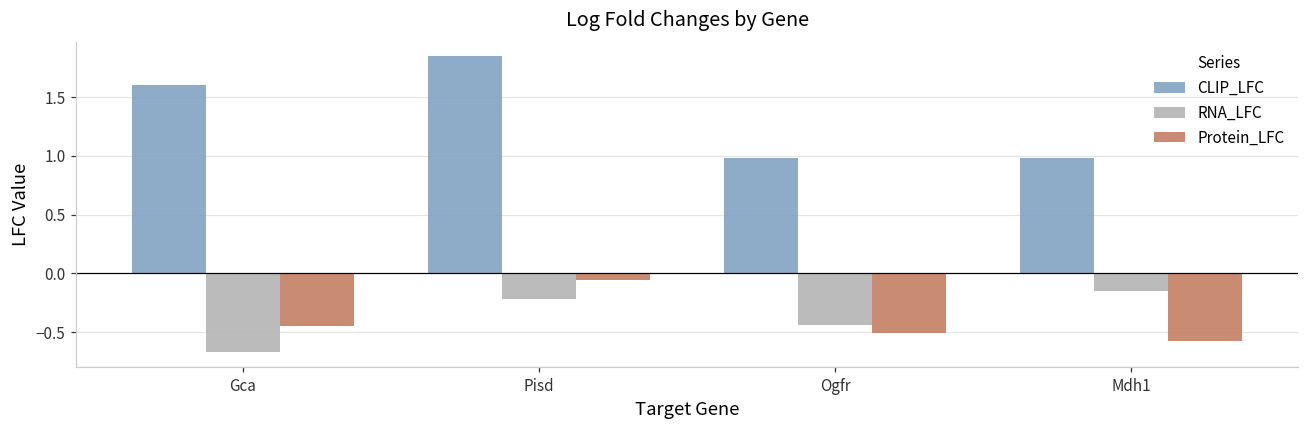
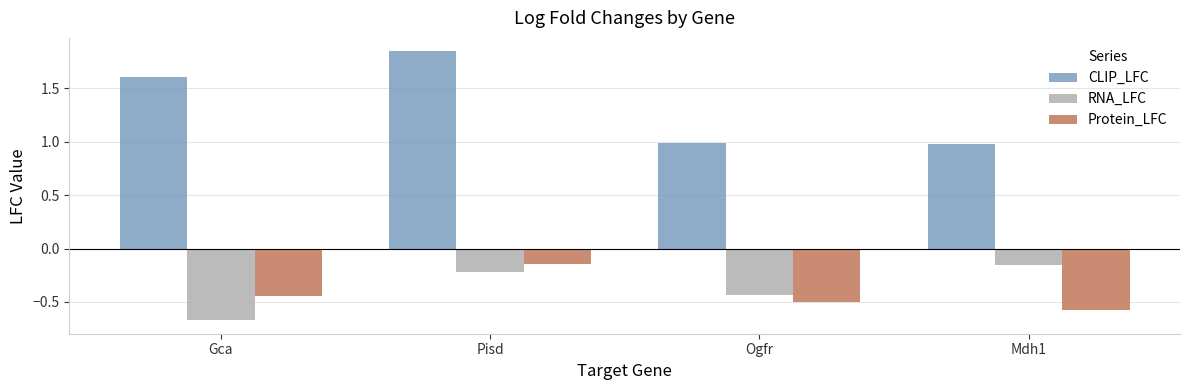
Protein_LFC, Pisd: -0.05 -> -0.15
